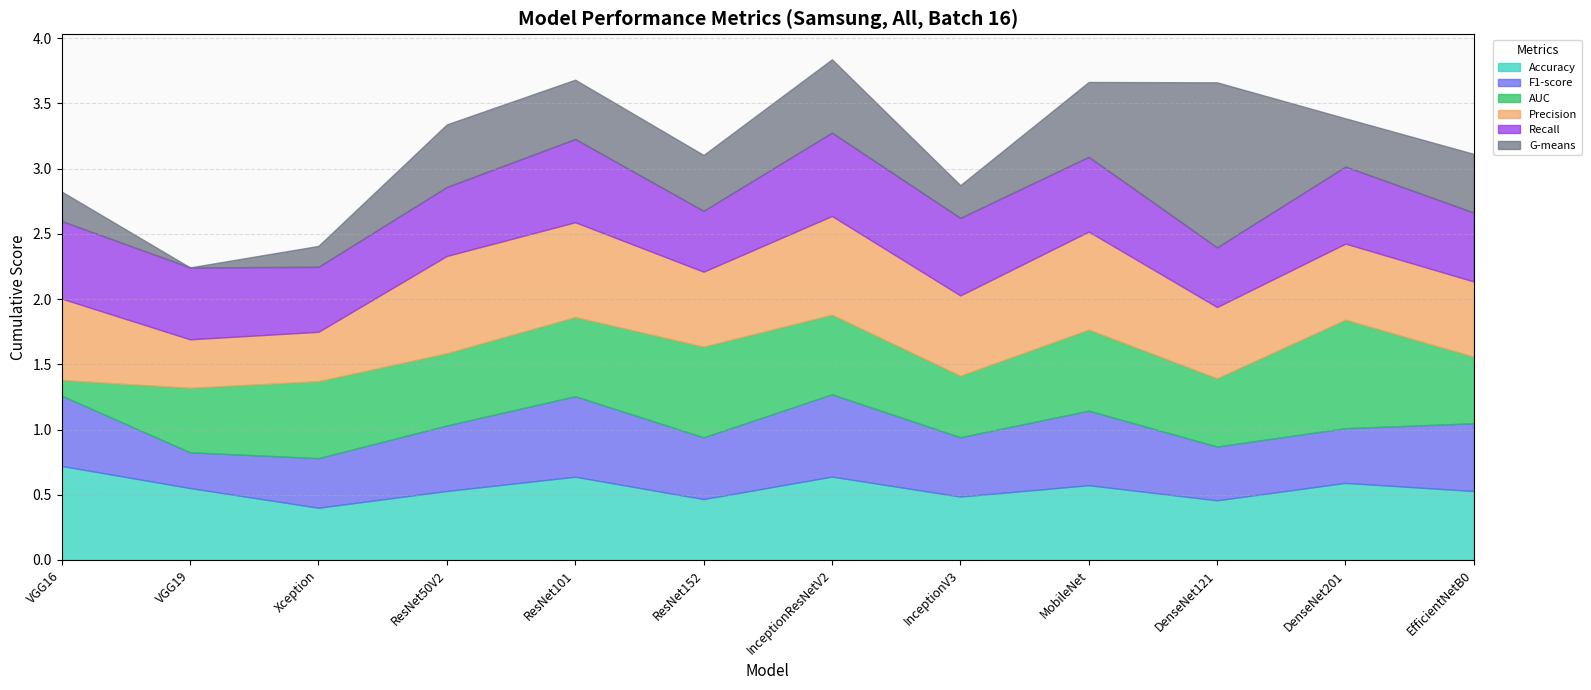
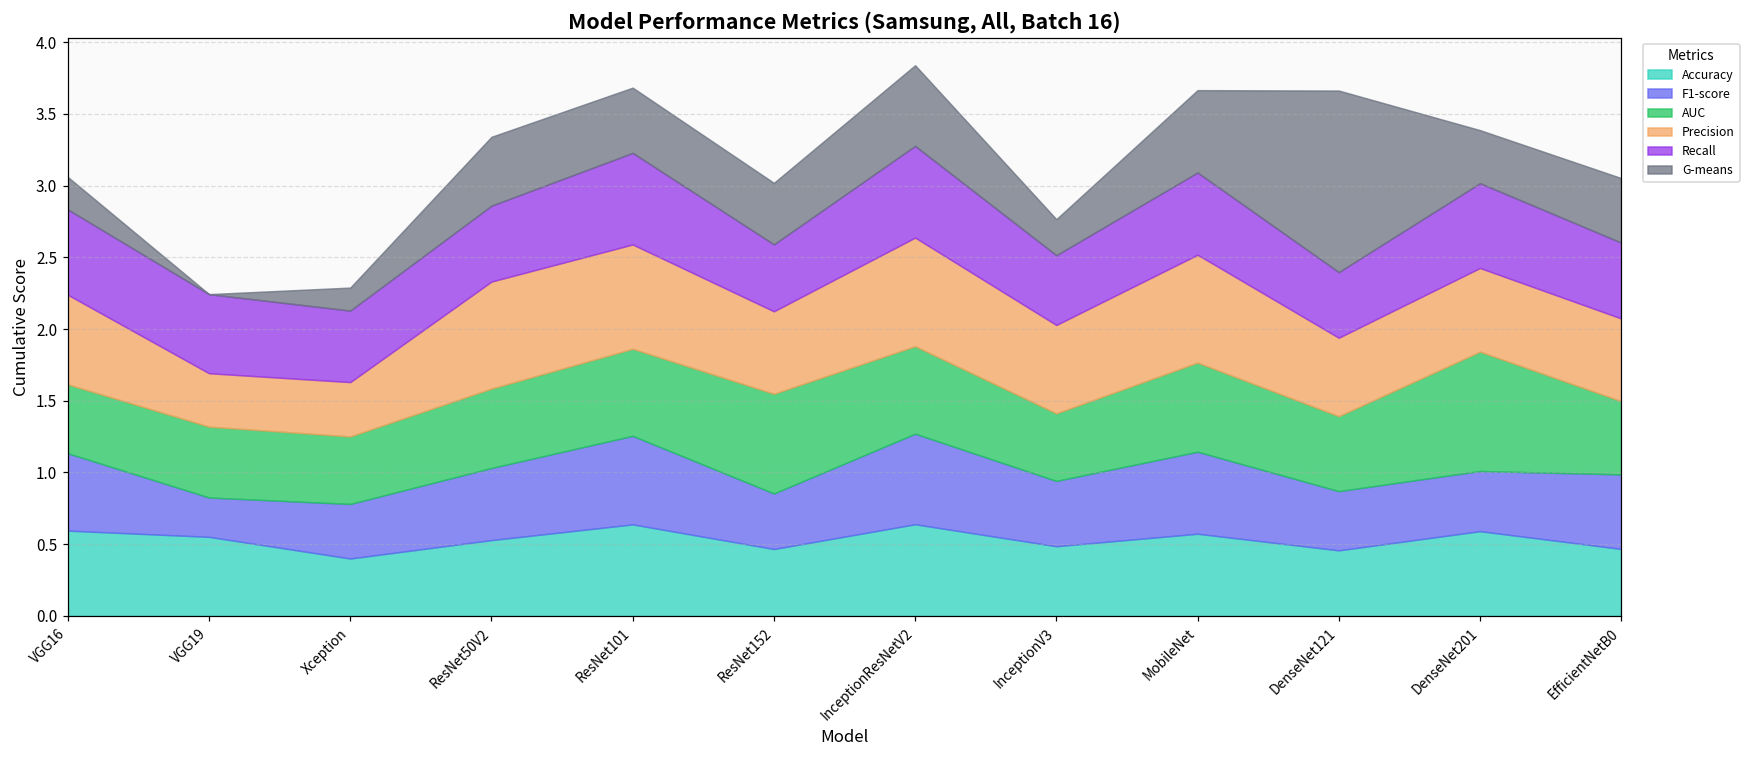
Accuracy, VGG16: 0.72 -> 0.59
AUC, VGG16: 0.12 -> 0.48
AUC, Xception: 0.59 -> 0.47
F1-score, ResNet152: 0.47 -> 0.39
Recall, InceptionV3: 0.59 -> 0.49
Accuracy, EfficientNetB0: 0.53 -> 0.47
